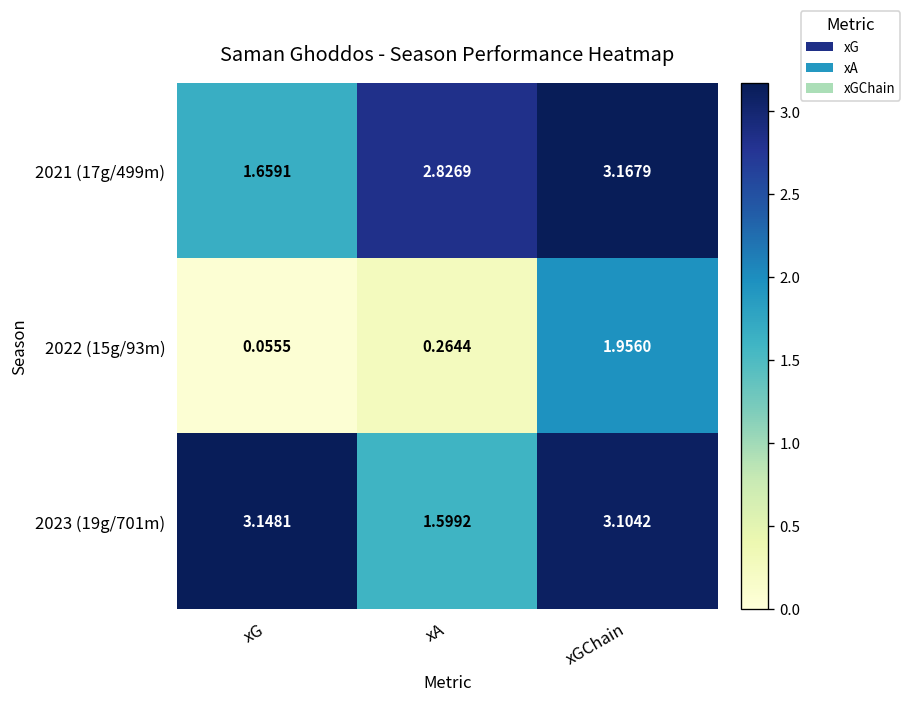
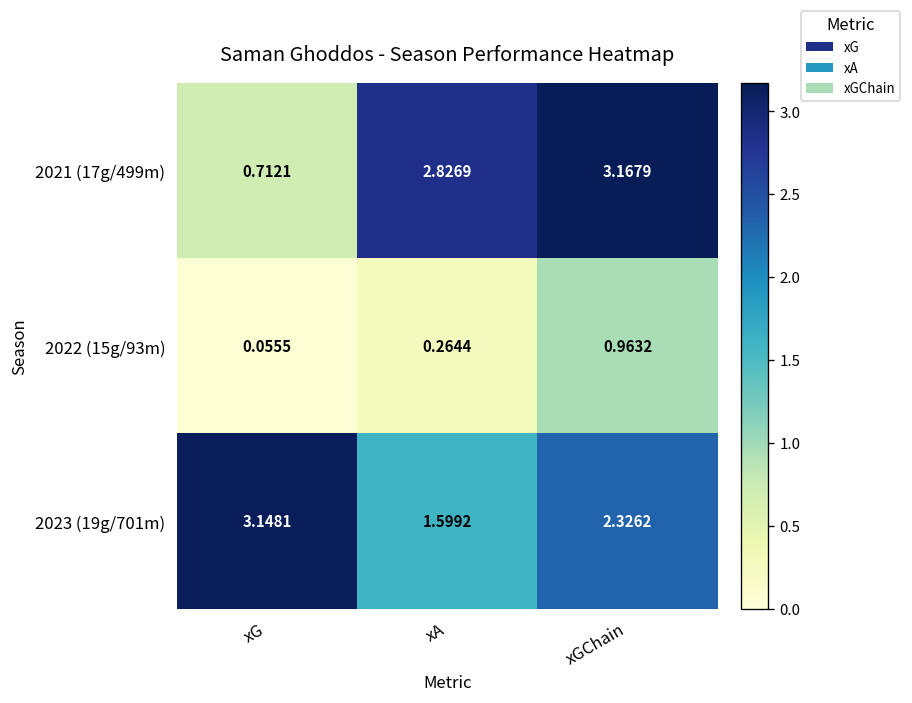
2021 (17g/499m), xG: 1.6591 -> 0.7121
2022 (15g/93m), xGChain: 1.9560 -> 0.9632
2023 (19g/701m), xGChain: 3.1042 -> 2.3262
